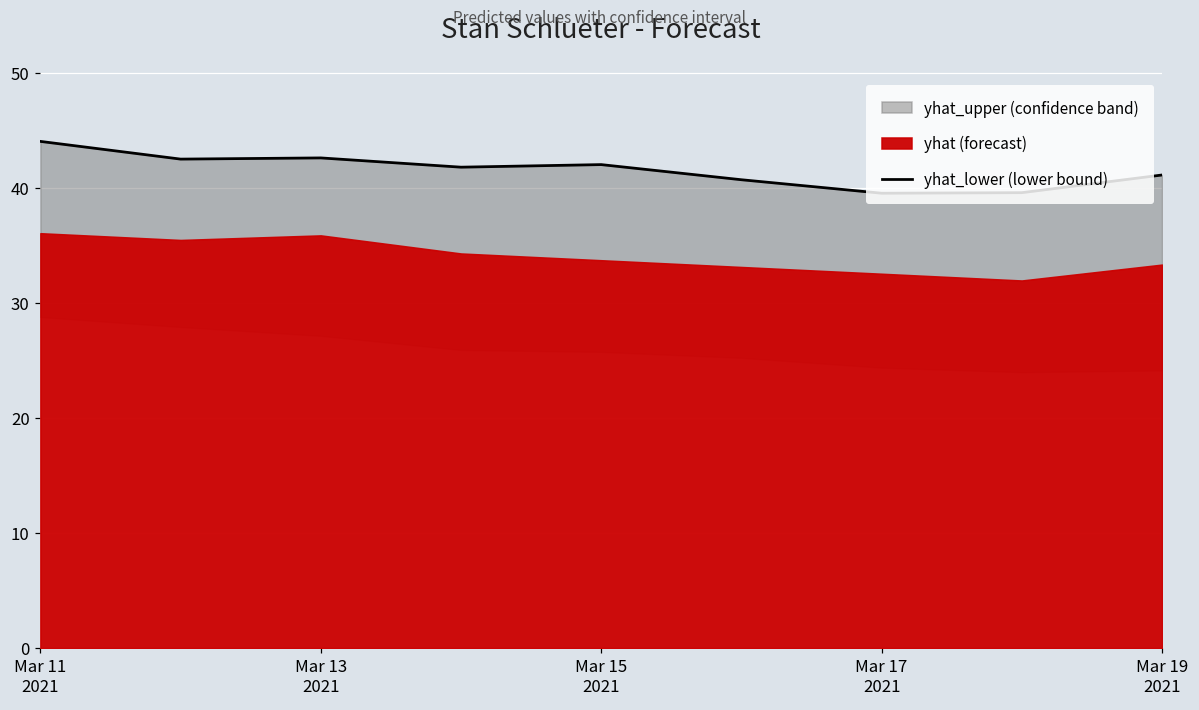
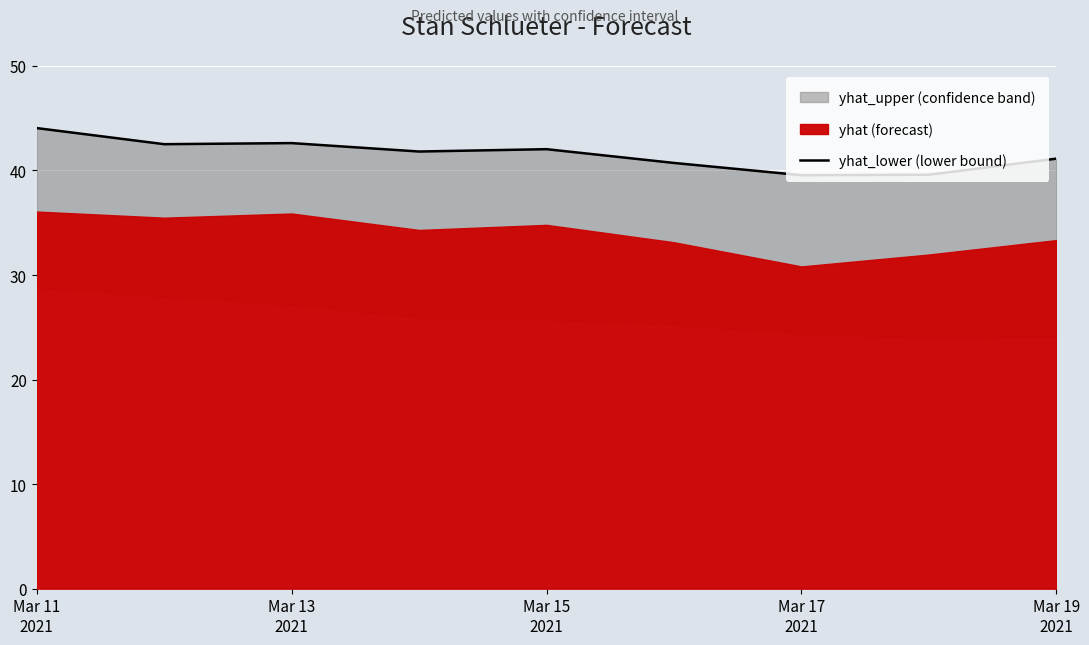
yhat (forecast), Mar 15 2021: 33.7 -> 34.8
yhat (forecast), Mar 17 2021: 32.5 -> 30.8
